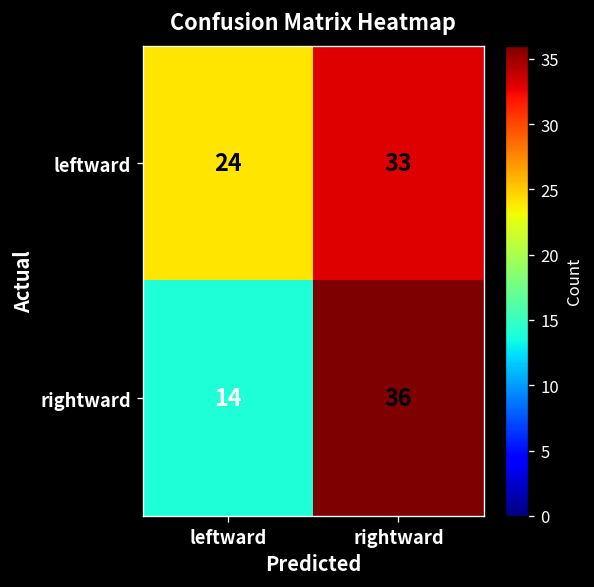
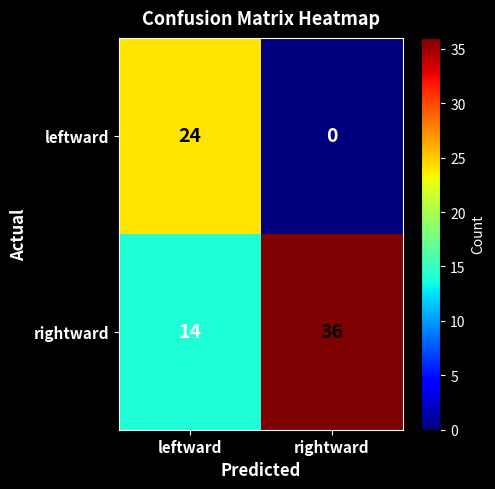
leftward, rightward: 33 -> 0
